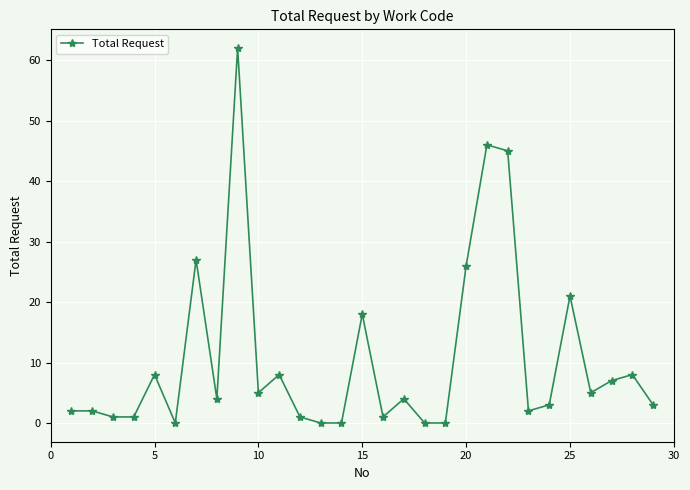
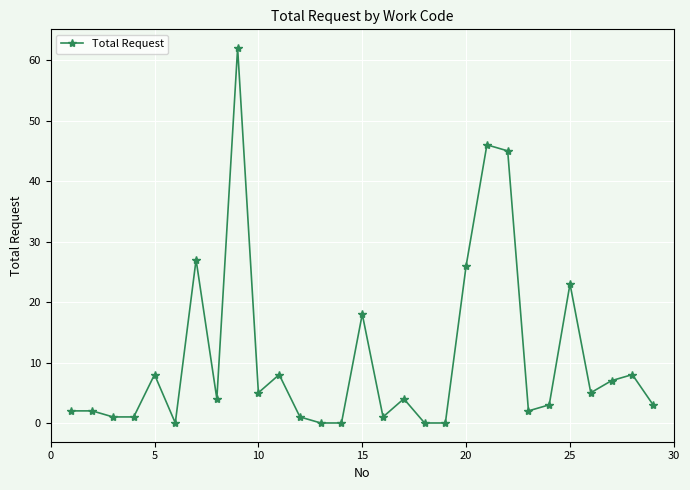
25: 21 -> 23
